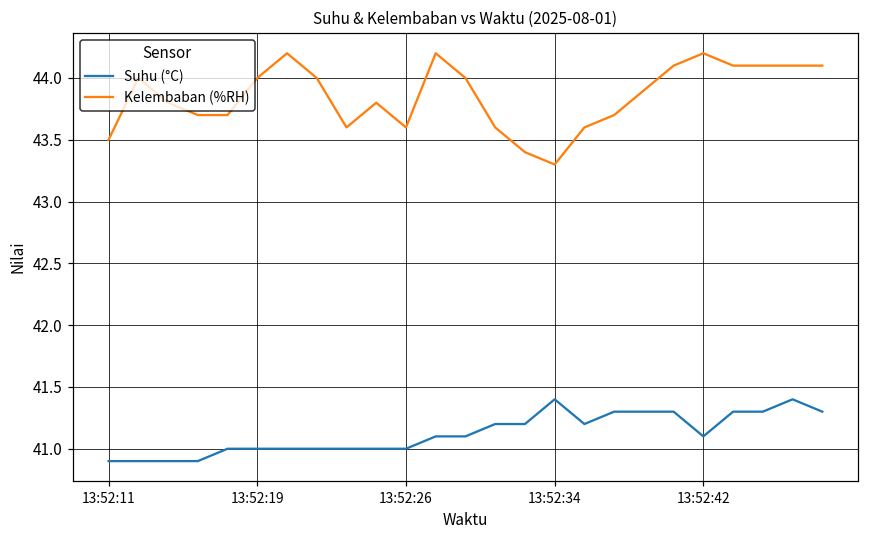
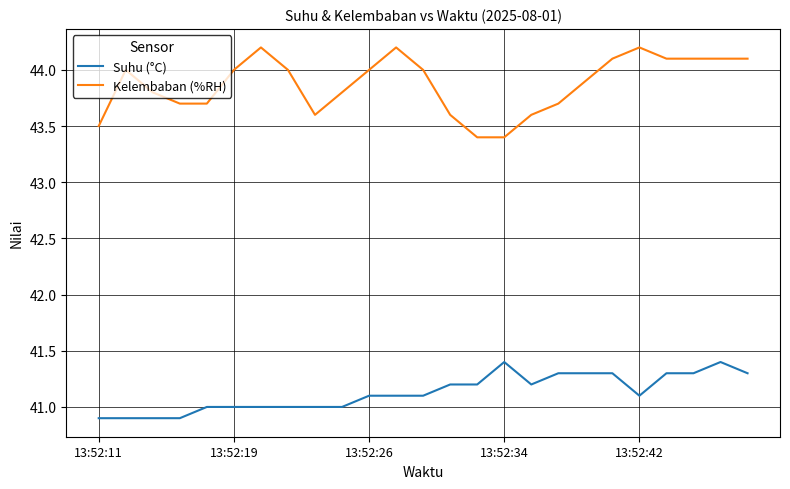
Suhu (°C), 13:52:26: 41.0 -> 41.1
Kelembaban (%RH), 13:52:26: 43.6 -> 44.0
Kelembaban (%RH), 13:52:34: 43.3 -> 43.4
